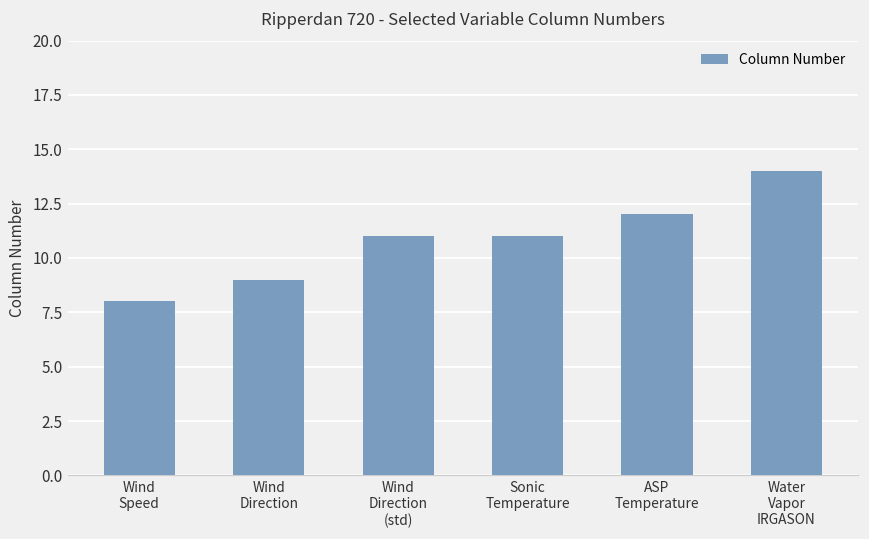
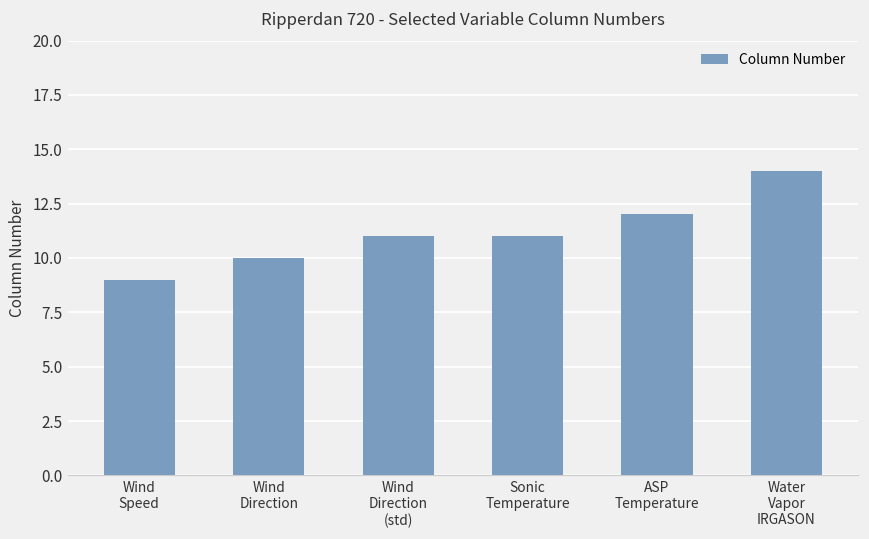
Wind Speed: 8 -> 9
Wind Direction: 9 -> 10
